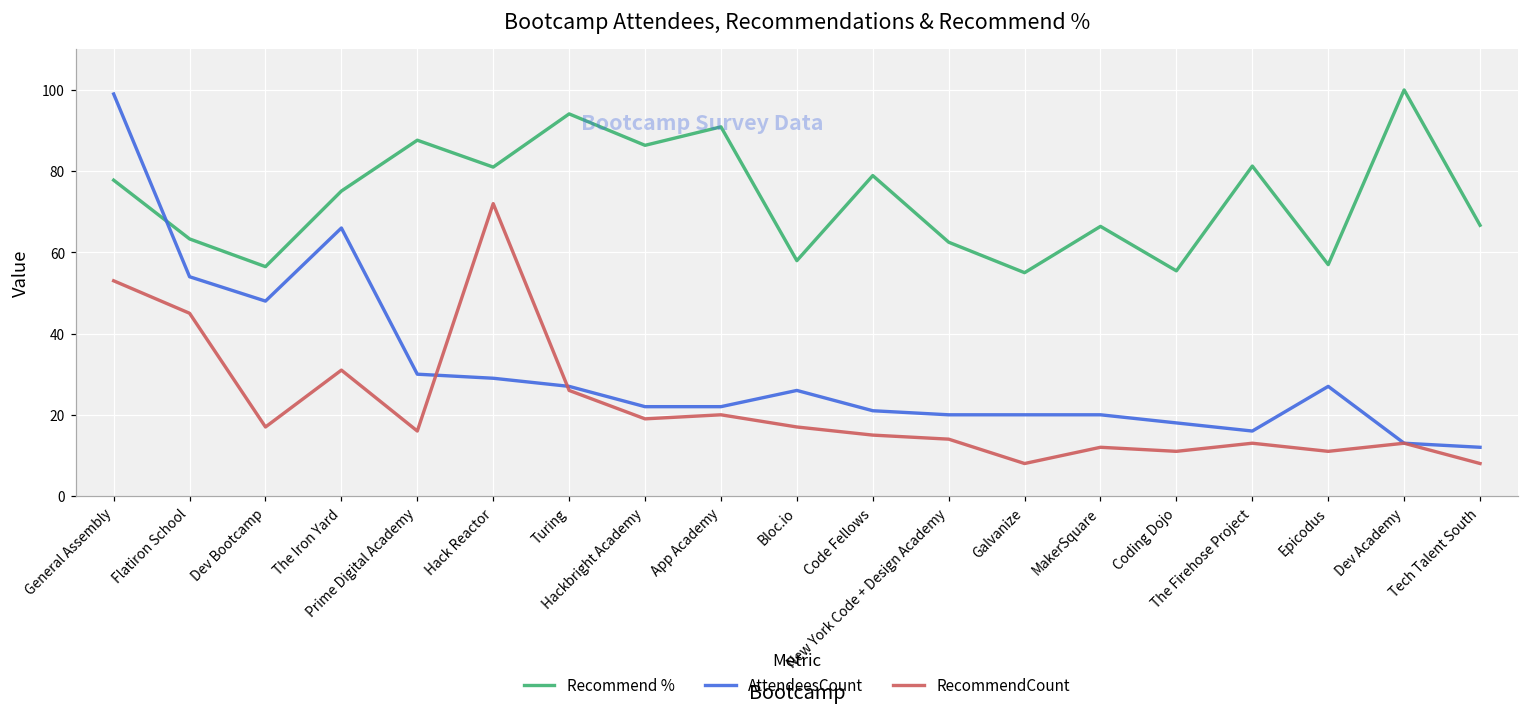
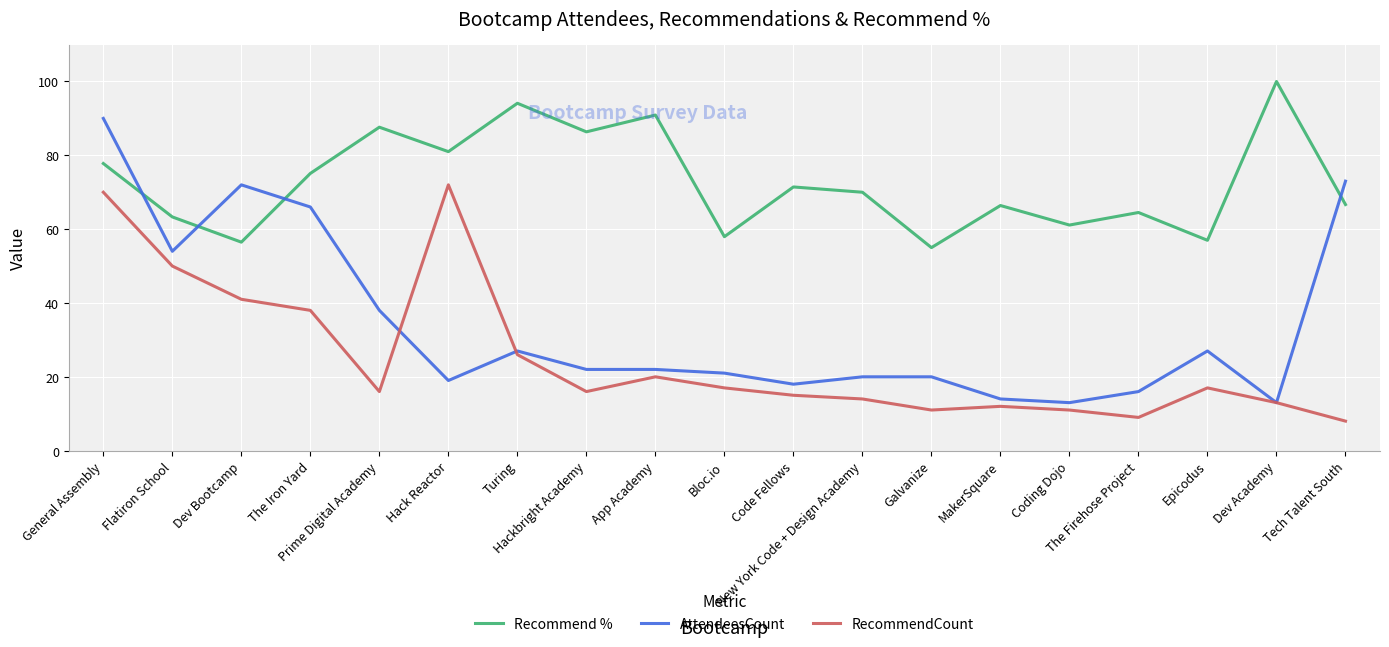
AttendeesCount, General Assembly: 99 -> 90
RecommendCount, General Assembly: 53 -> 70
RecommendCount, Flatiron School: 45 -> 50
AttendeesCount, Dev Bootcamp: 48 -> 72
RecommendCount, Dev Bootcamp: 17 -> 41
RecommendCount, The Iron Yard: 31 -> 38
AttendeesCount, Prime Digital Academy: 30 -> 38
AttendeesCount, Hack Reactor: 29 -> 19
RecommendCount, Hackbright Academy: 19 -> 16
AttendeesCount, Bloc.io: 26 -> 21
Recommend %, Code Fellows: 79 -> 71
AttendeesCount, Code Fellows: 21 -> 18
Recommend %, New York Code + Design Academy: 63 -> 70
RecommendCount, Galvanize: 8 -> 11
AttendeesCount, MakerSquare: 20 -> 14
Recommend %, Coding Dojo: 55 -> 61
AttendeesCount, Coding Dojo: 18 -> 13
Recommend %, The Firehose Project: 81 -> 65
RecommendCount, The Firehose Project: 13 -> 9
RecommendCount, Epicodus: 11 -> 17
AttendeesCount, Tech Talent South: 12 -> 73
